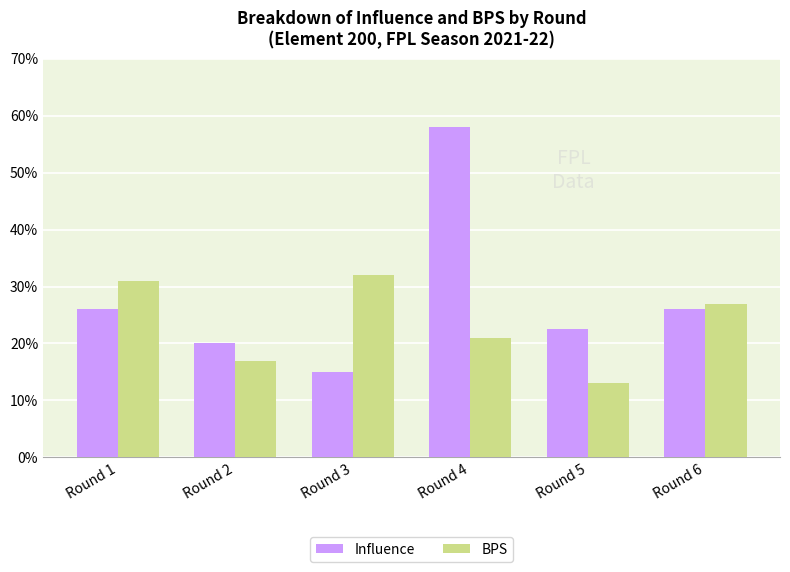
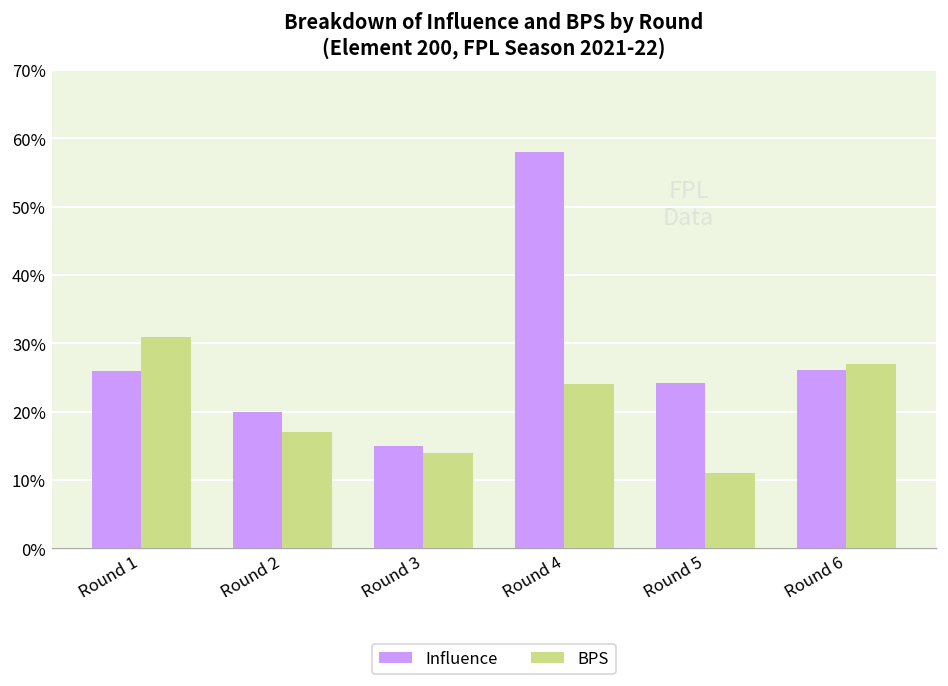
BPS, Round 3: 32% -> 14%
BPS, Round 4: 21% -> 24%
Influence, Round 5: 23% -> 24%
BPS, Round 5: 13% -> 11%
